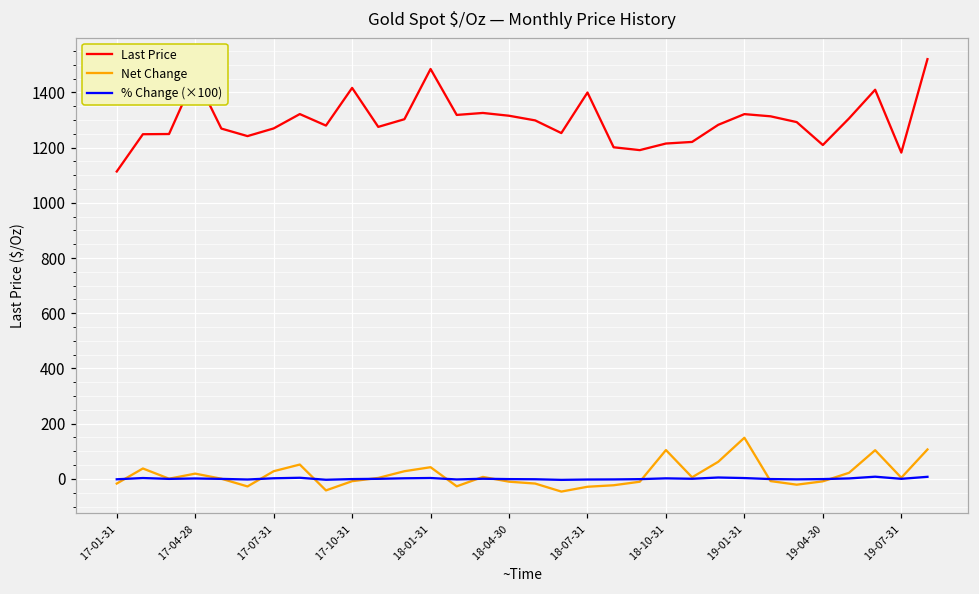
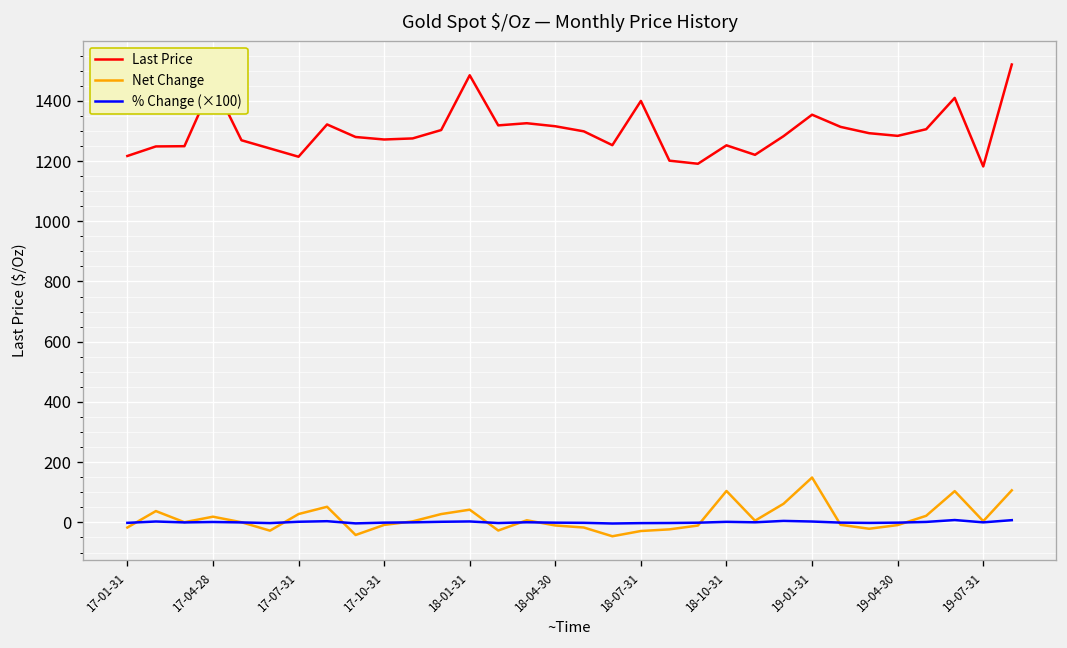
Last Price, 17-01-31: 1110 -> 1220
Last Price, 17-07-31: 1270 -> 1210
Last Price, 17-10-31: 1420 -> 1270
Last Price, 18-10-31: 1210 -> 1250
Last Price, 19-01-31: 1320 -> 1350
Last Price, 19-04-30: 1210 -> 1280
